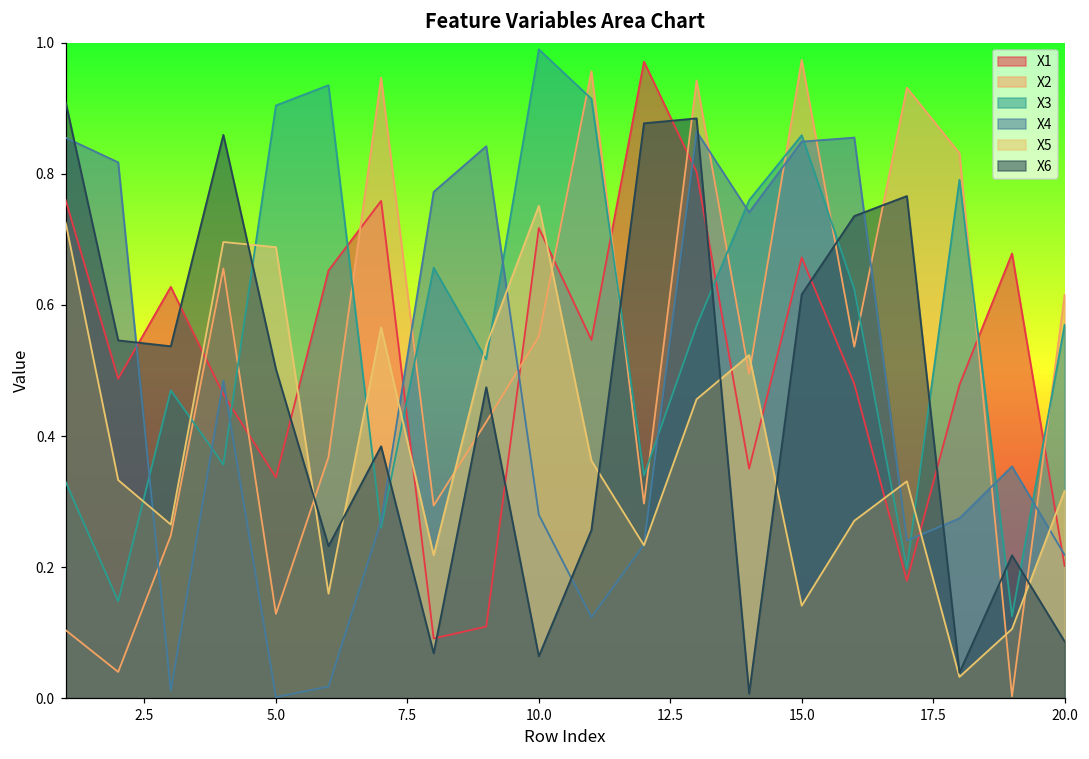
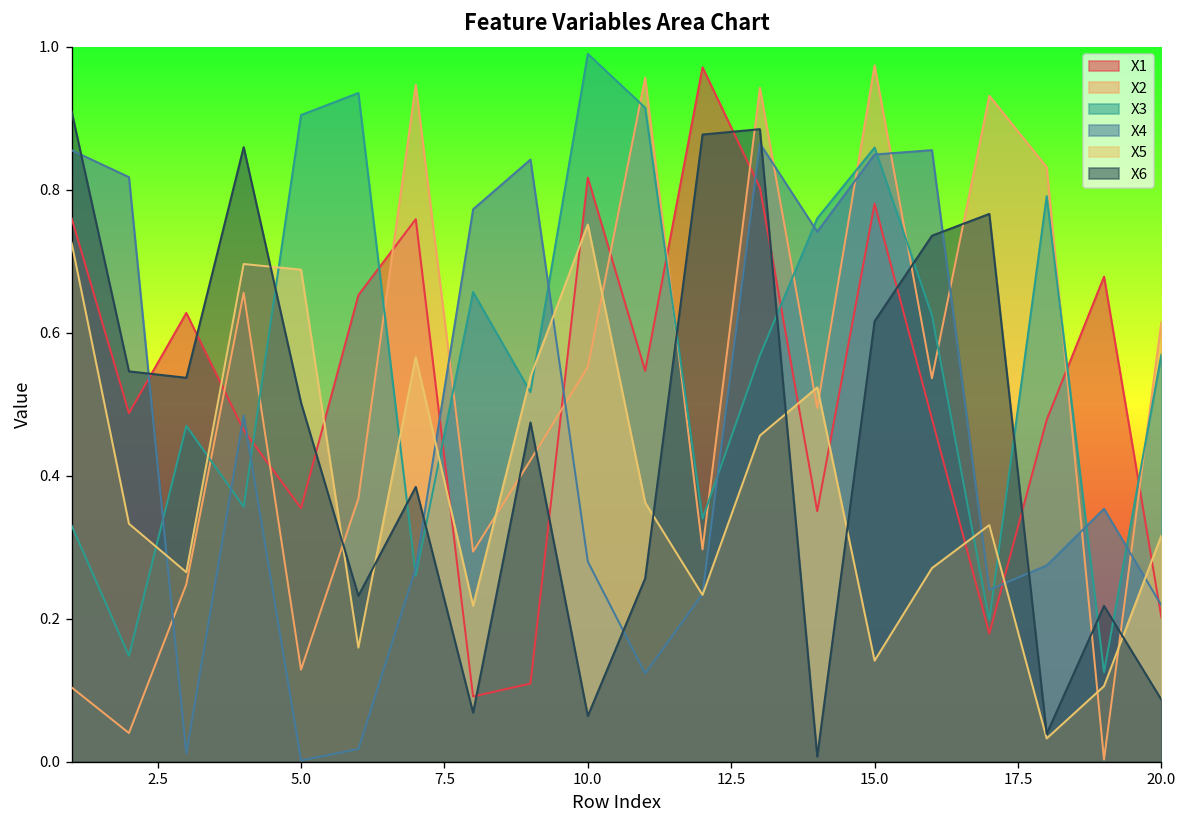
X1, 5.0: 0.34 -> 0.35
X1, 10.0: 0.72 -> 0.82
X1, 15.0: 0.67 -> 0.78
